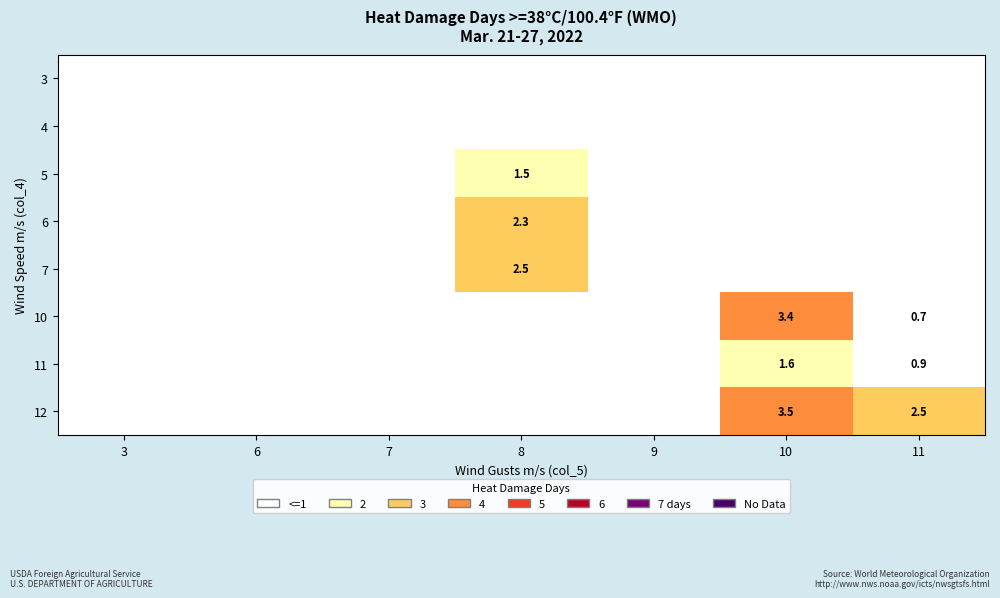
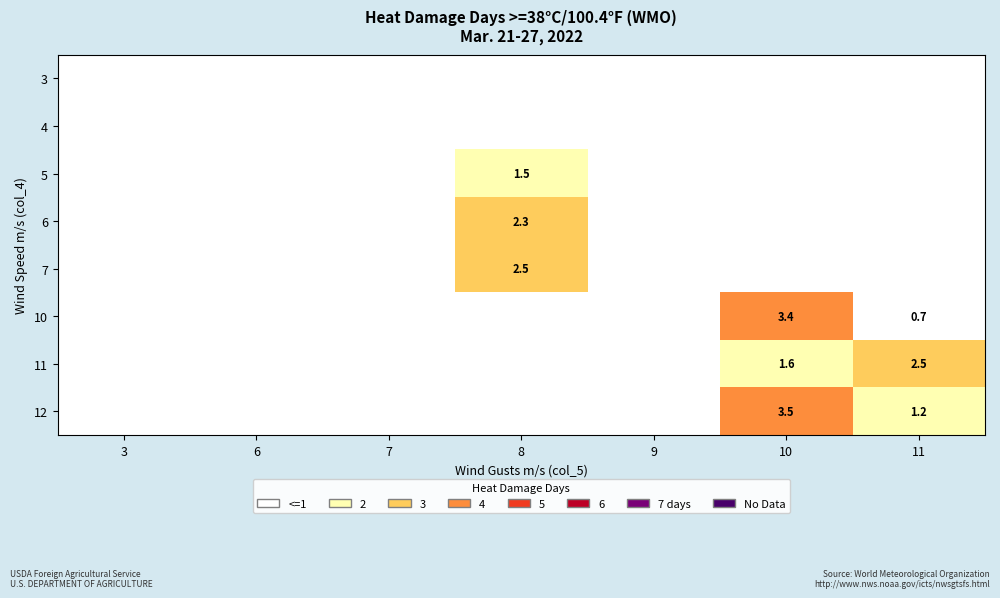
11, 11: 0.9 -> 2.5
12, 11: 2.5 -> 1.2
